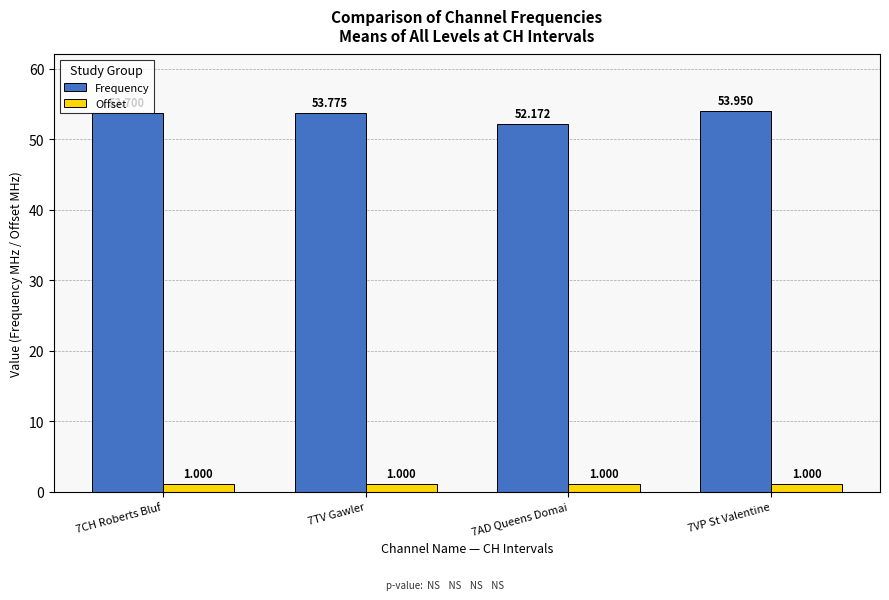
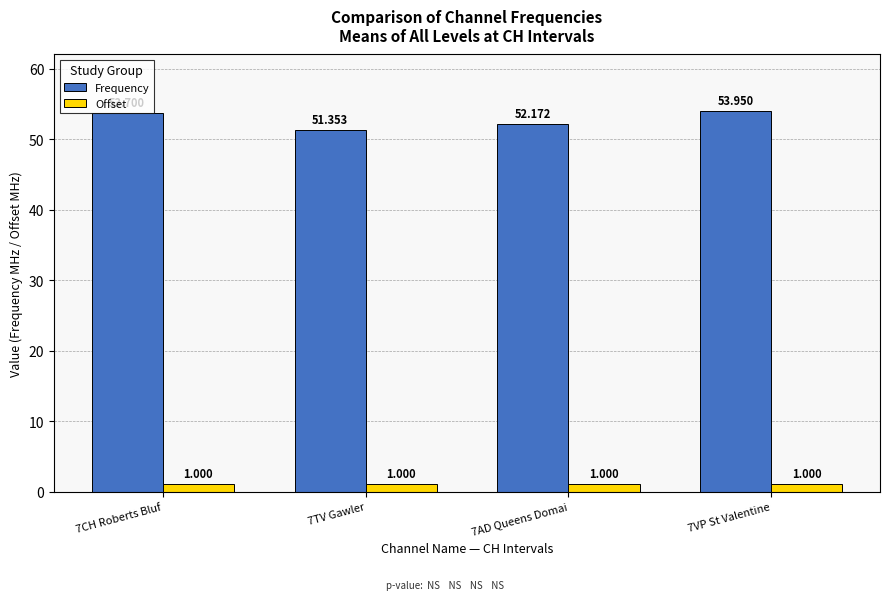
Frequency, 7TV Gawler: 53.775 -> 51.353
